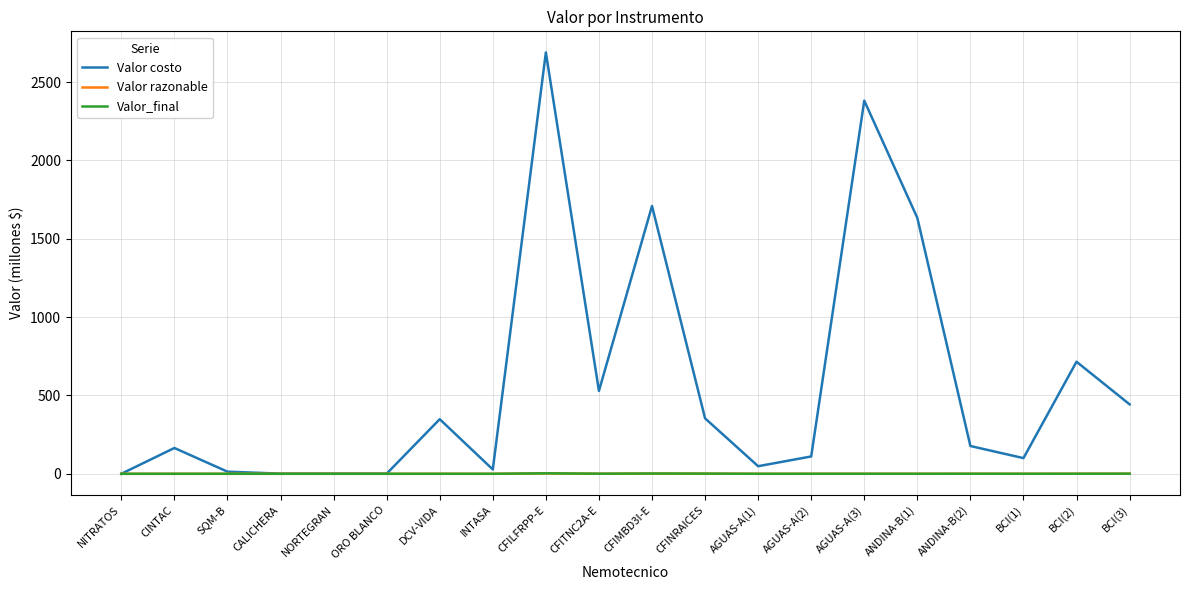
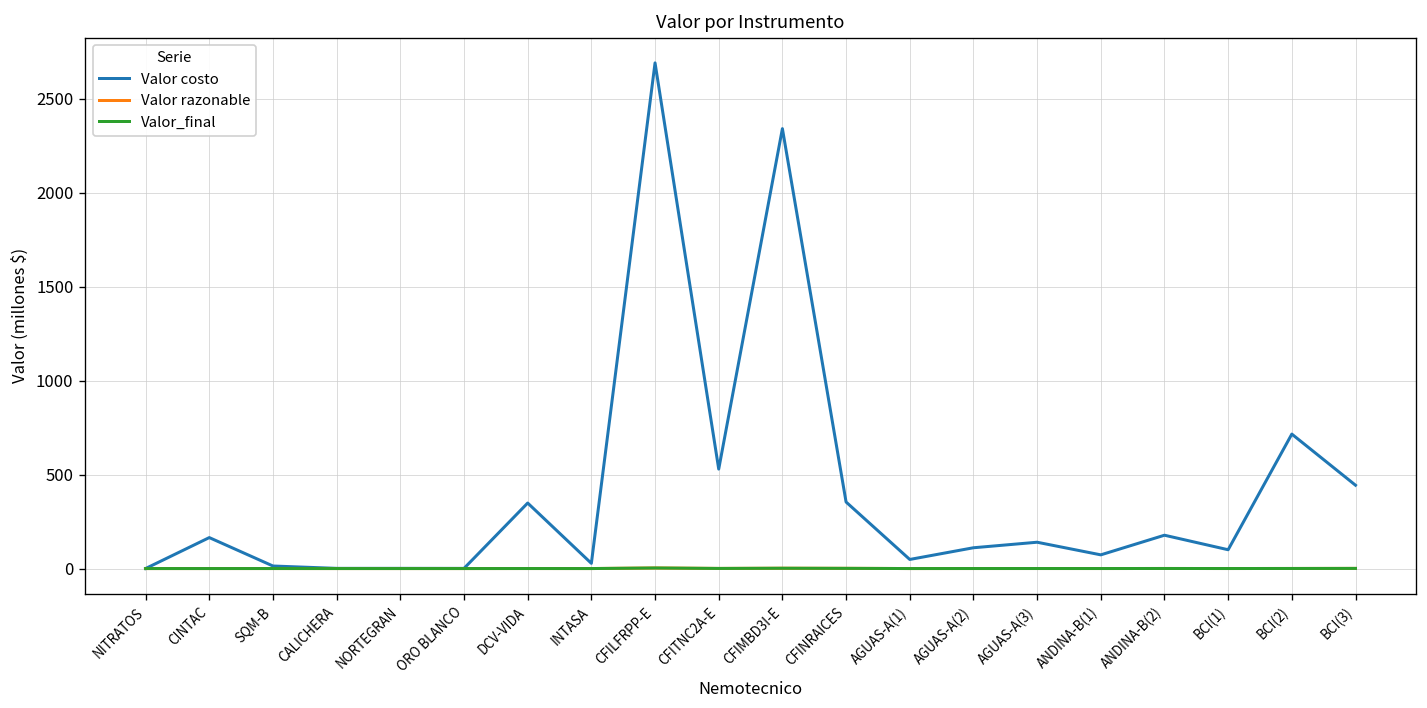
Valor costo, CFIMBD3I-E: 1710 -> 2340
Valor costo, AGUAS-A(3): 2380 -> 140
Valor costo, ANDINA-B(1): 1630 -> 70
